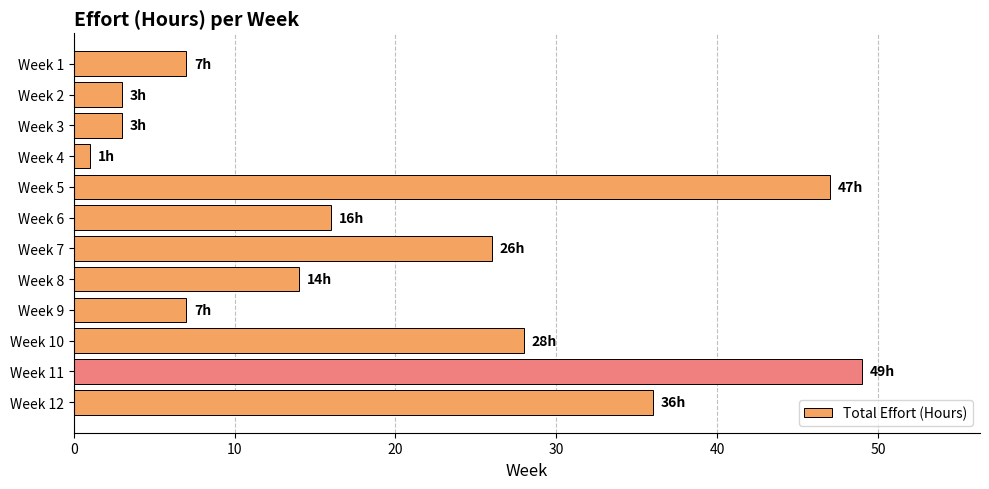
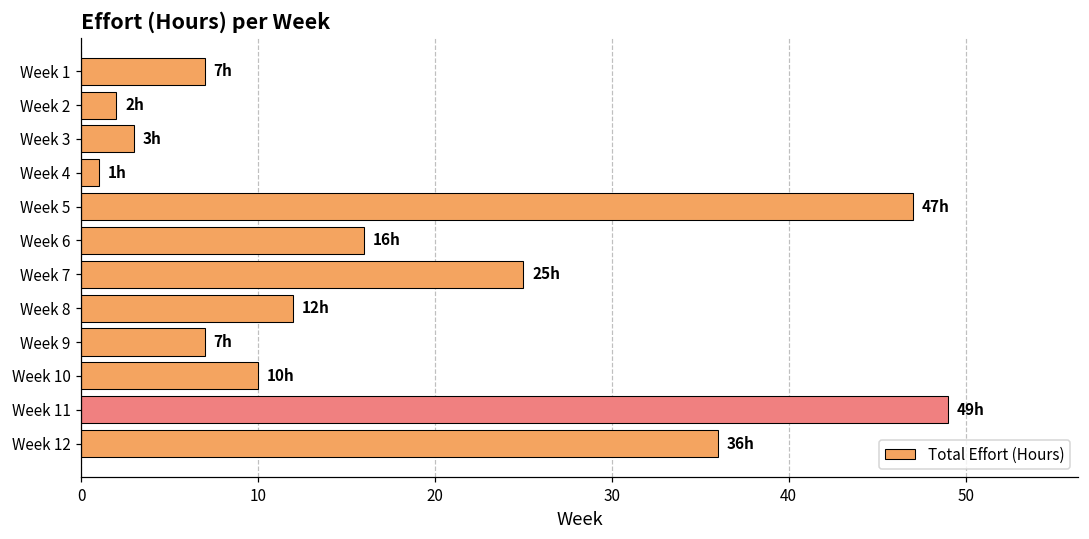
Week 2: 3h -> 2h
Week 7: 26h -> 25h
Week 8: 14h -> 12h
Week 10: 28h -> 10h
